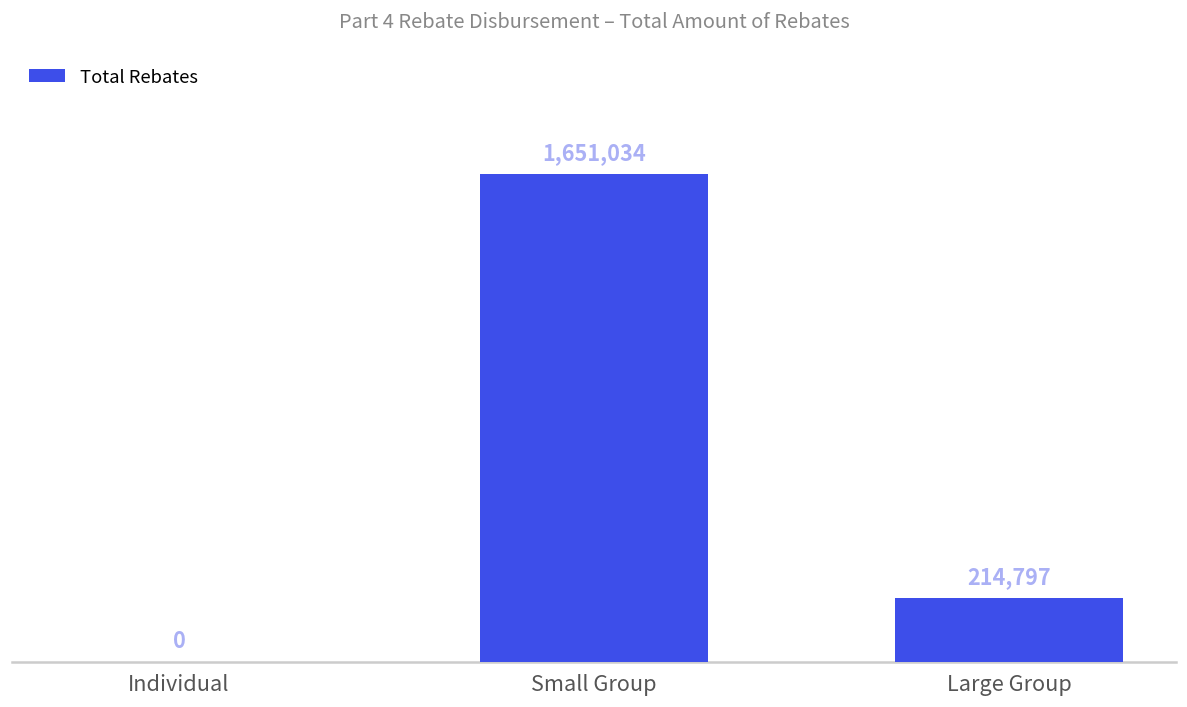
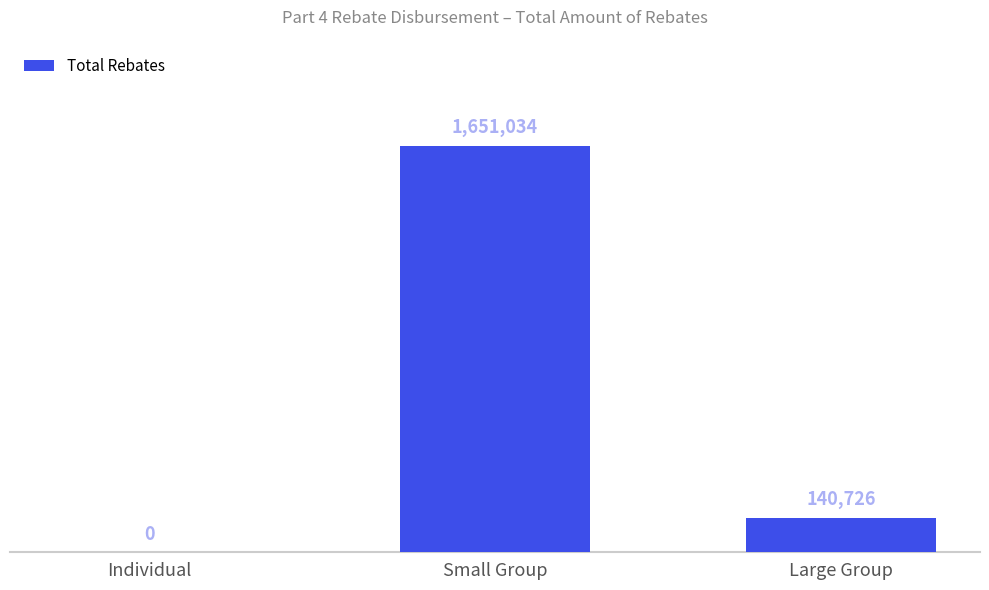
Large Group: 214,797 -> 140,726
